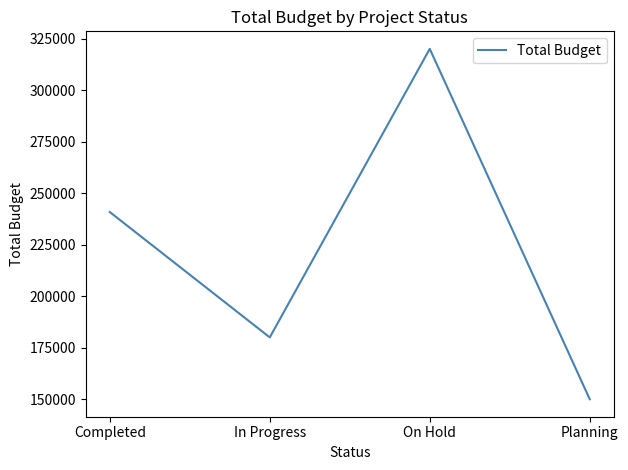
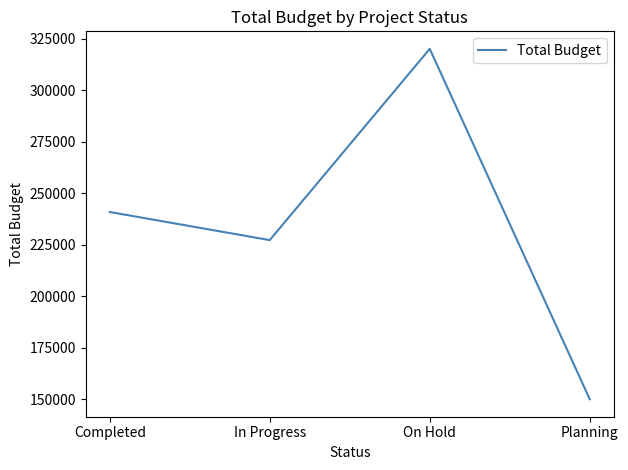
In Progress: 180000 -> 227000
